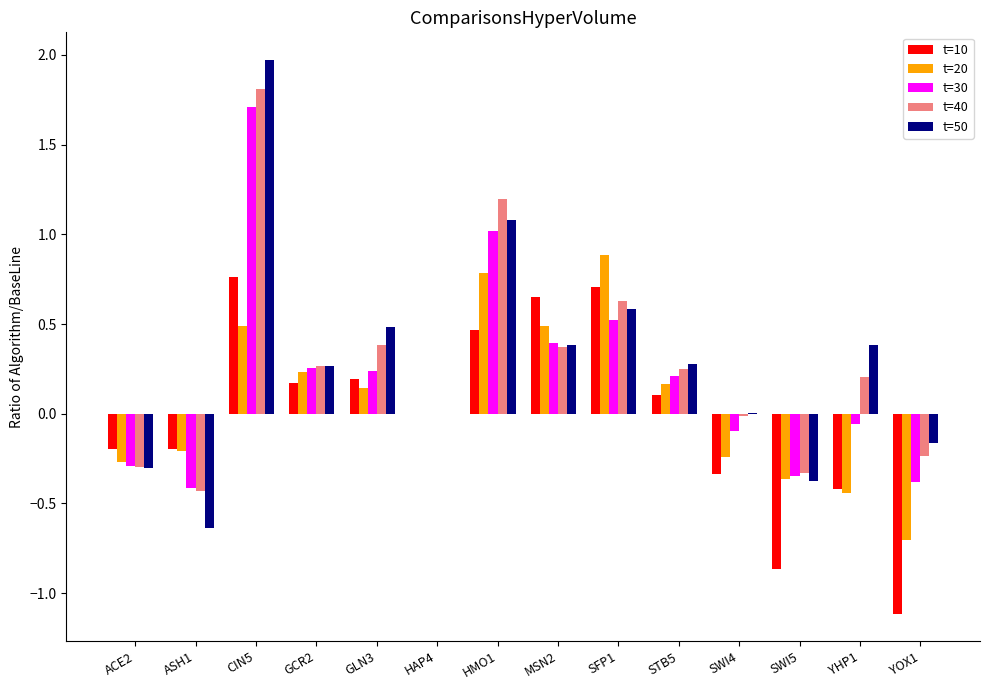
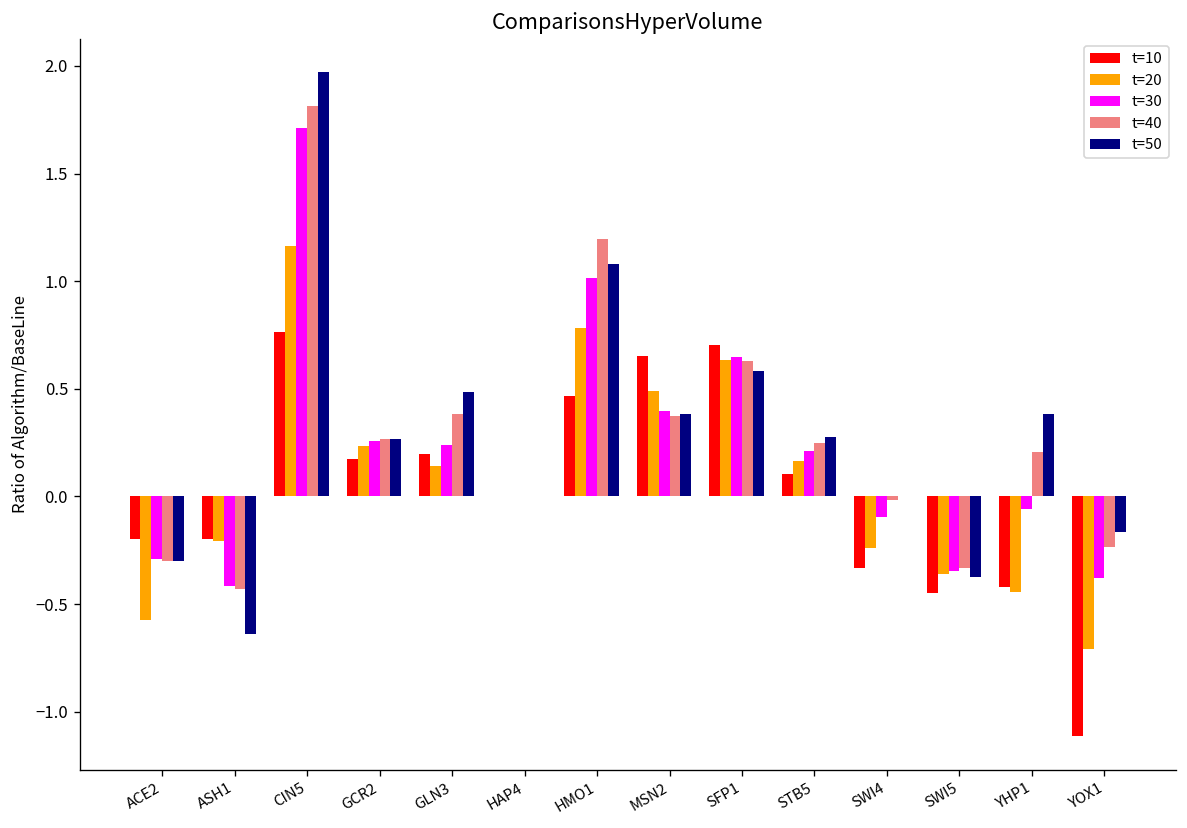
t=20, ACE2: -0.27 -> -0.58
t=20, CIN5: 0.49 -> 1.16
t=20, SFP1: 0.88 -> 0.63
t=30, SFP1: 0.52 -> 0.65
t=10, SWI5: -0.86 -> -0.45
